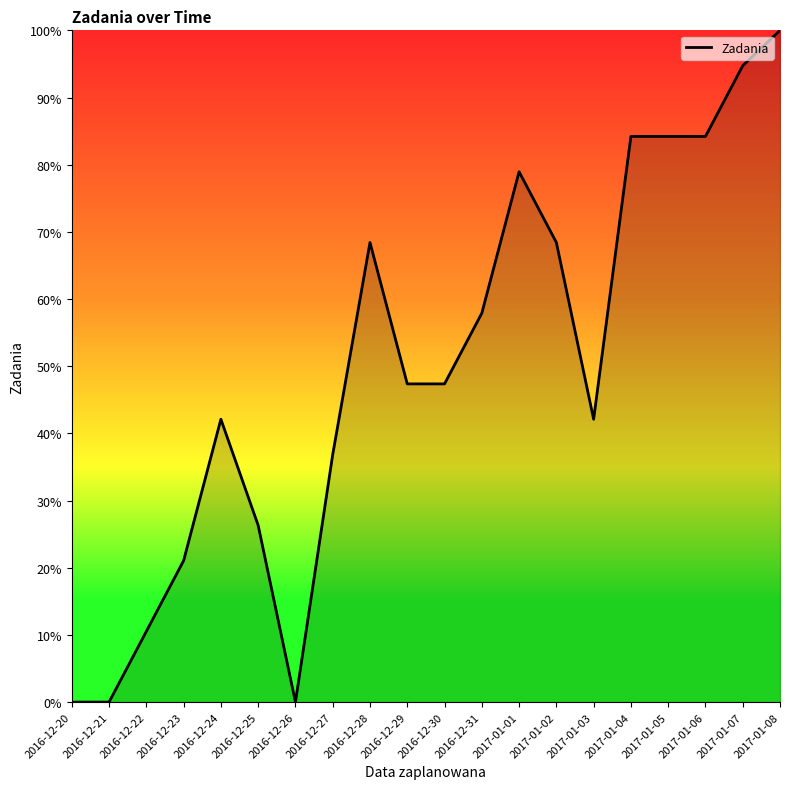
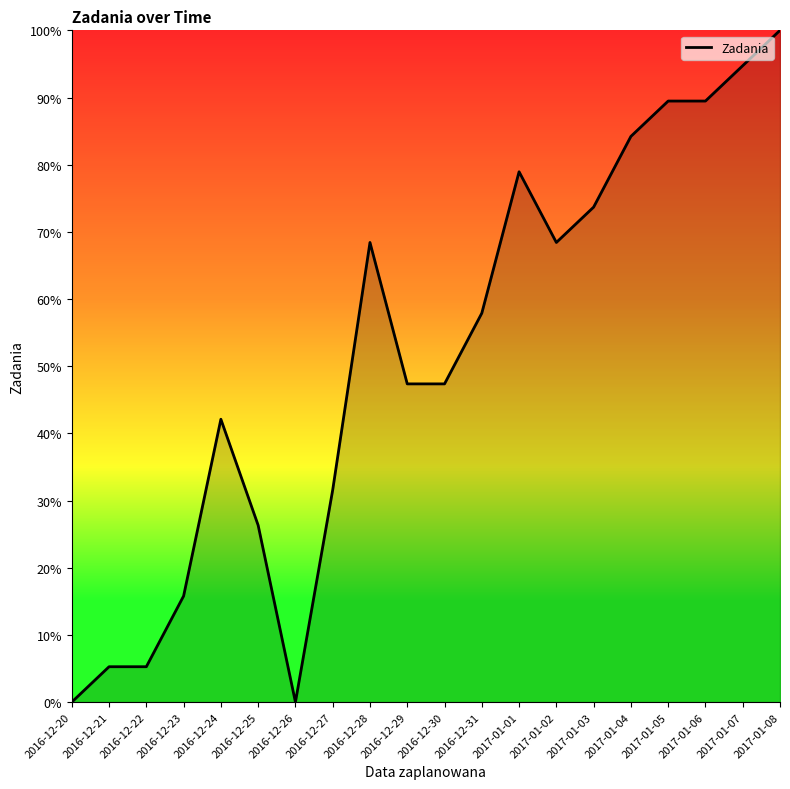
2016-12-21: 0% -> 5%
2016-12-22: 11% -> 5%
2016-12-23: 21% -> 16%
2016-12-27: 37% -> 32%
2017-01-03: 42% -> 74%
2017-01-05: 84% -> 89%
2017-01-06: 84% -> 89%
